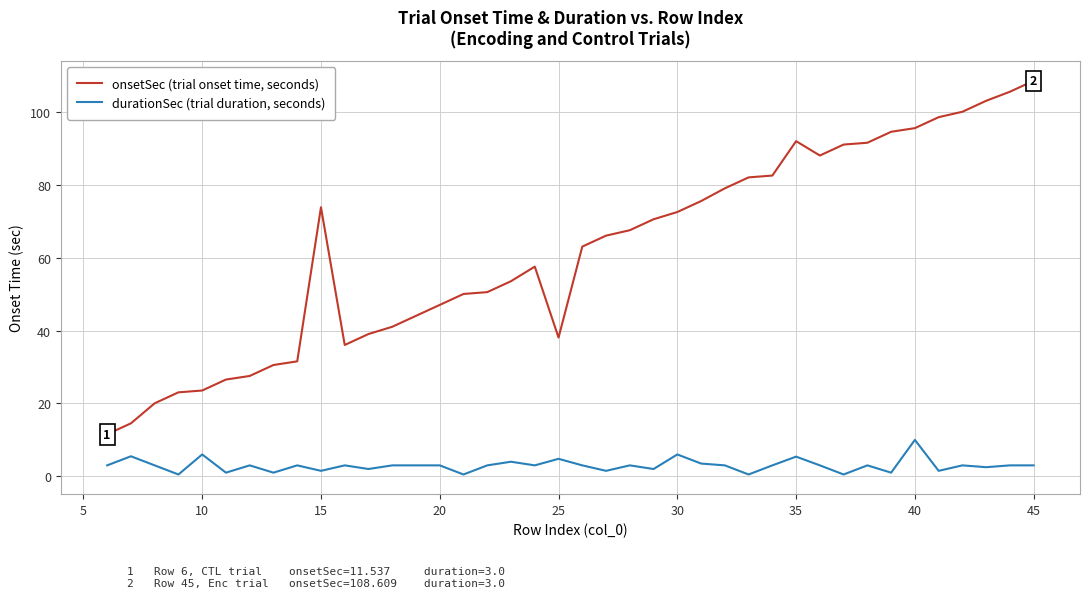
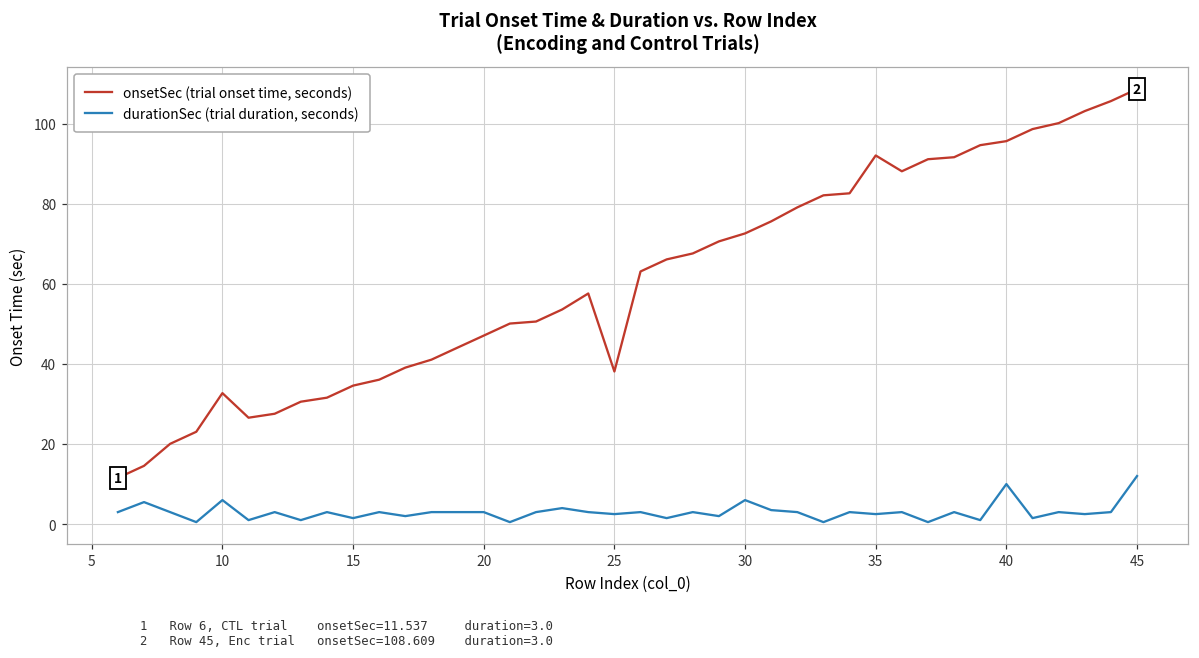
onsetSec (trial onset time, seconds), 10: 24 -> 33
onsetSec (trial onset time, seconds), 15: 74 -> 35
durationSec (trial duration, seconds), 25: 5 -> 3
durationSec (trial duration, seconds), 35: 5 -> 3
durationSec (trial duration, seconds), 45: 3 -> 12
